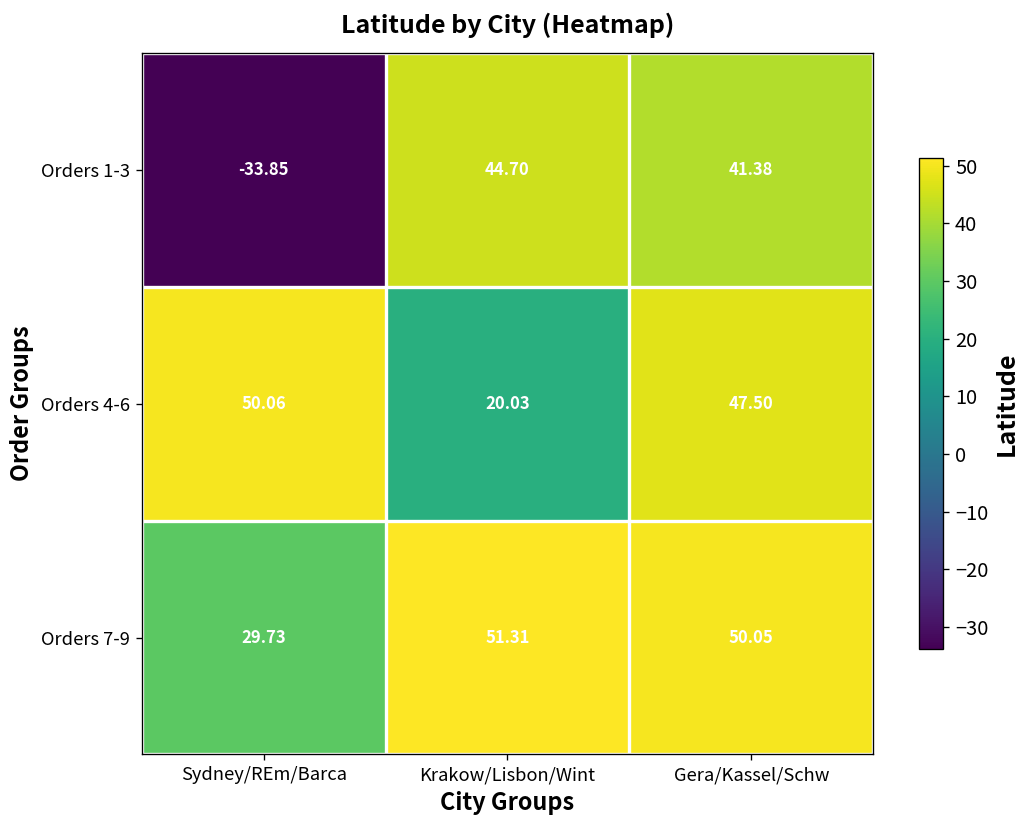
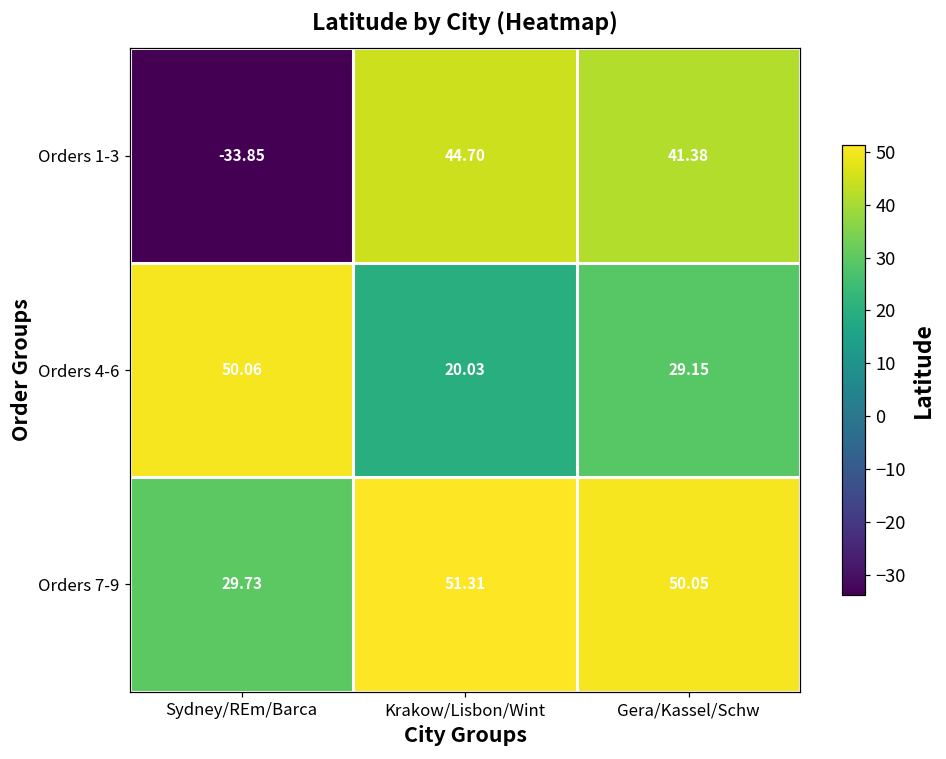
Orders 4-6, Gera/Kassel/Schw: 47.50 -> 29.15
